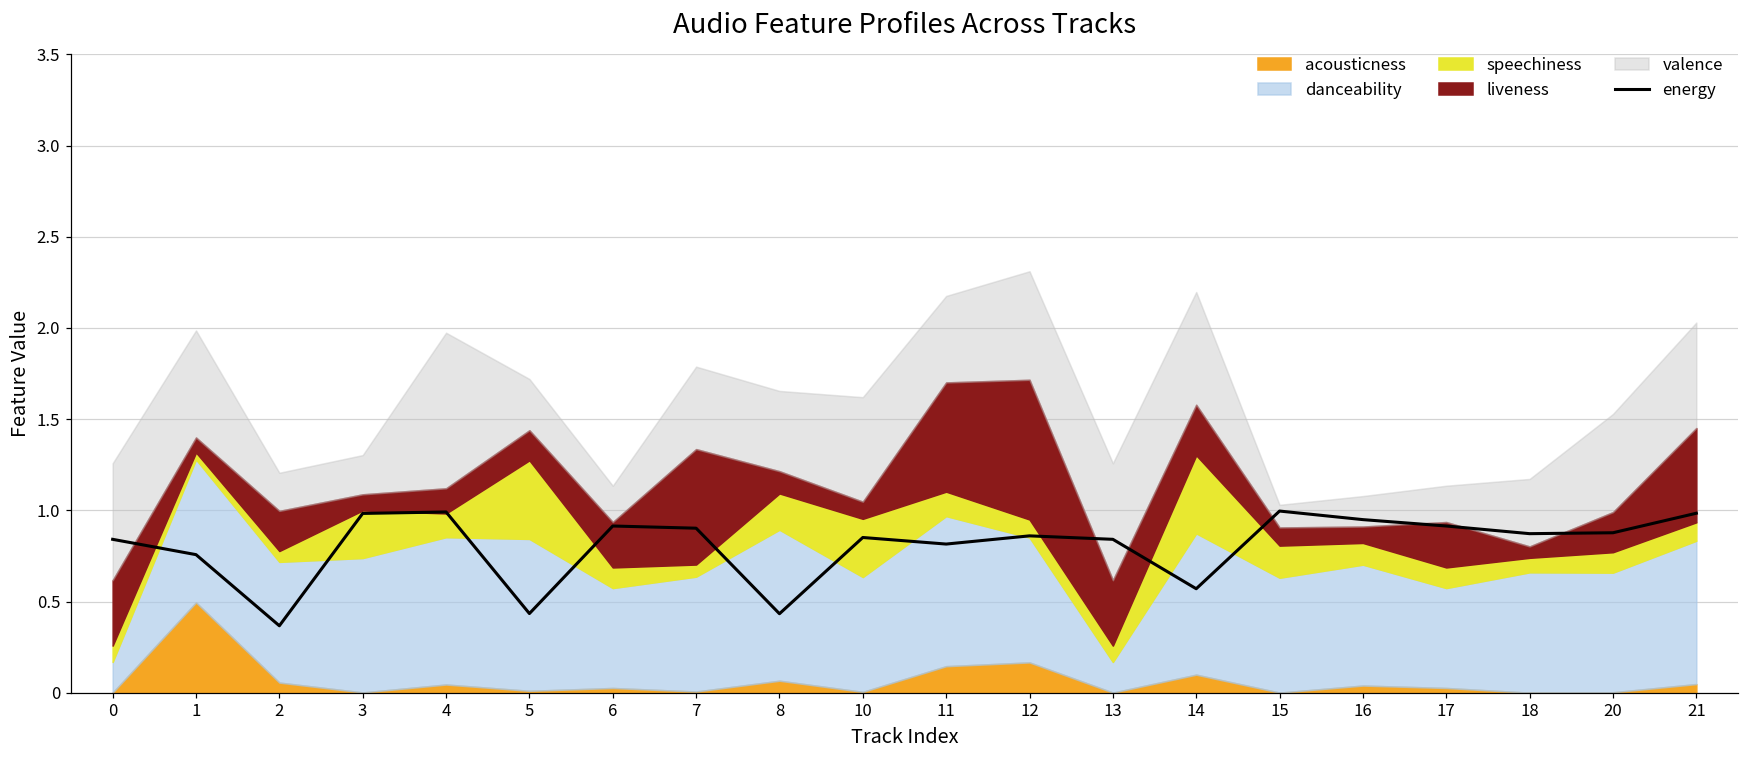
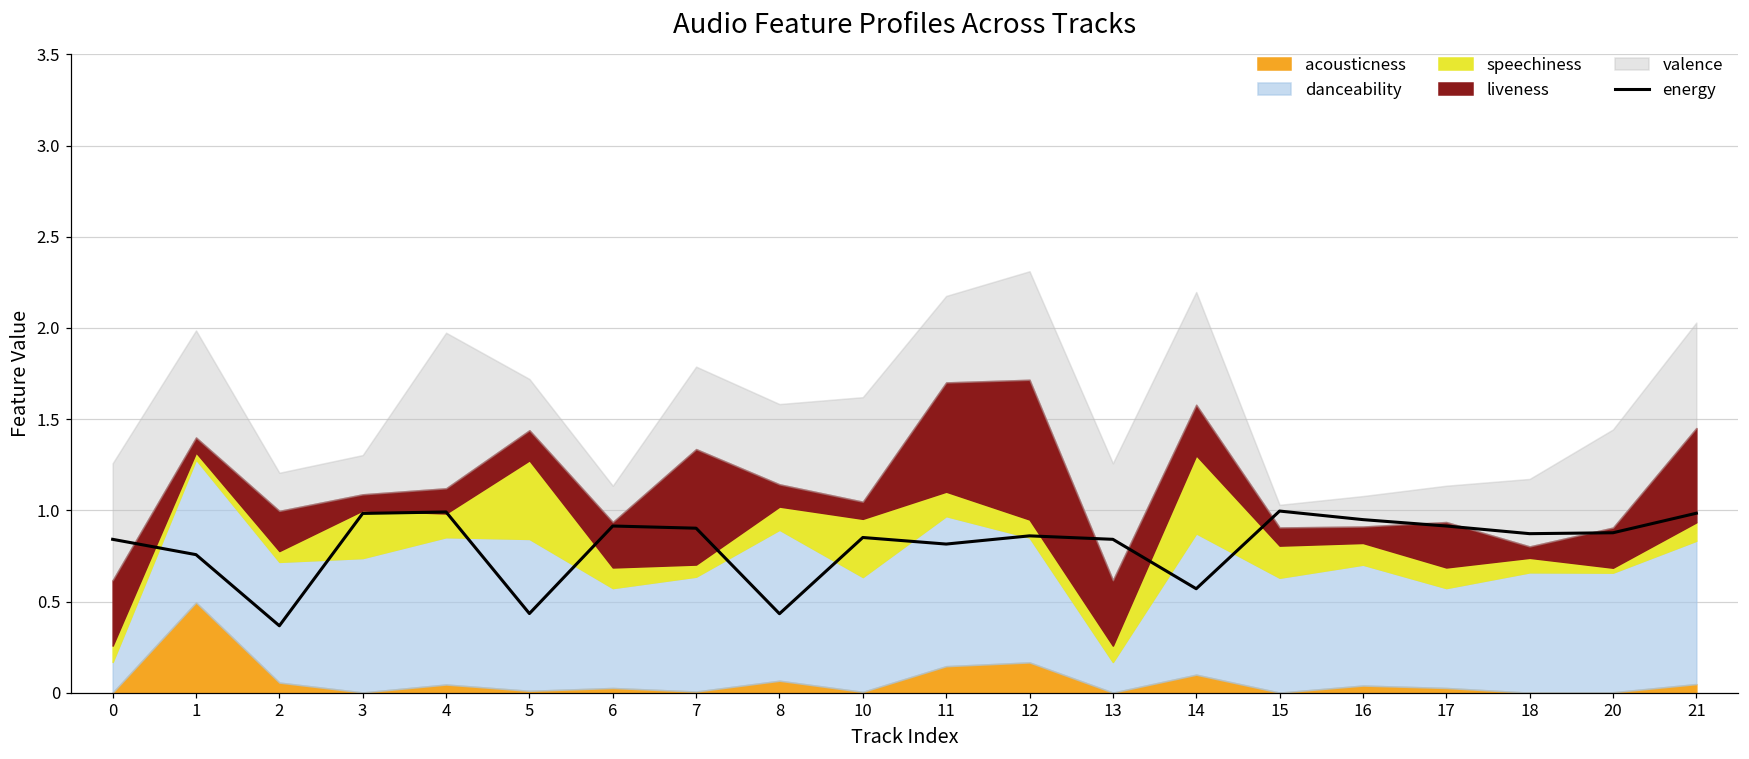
speechiness, 8: 0.20 -> 0.13
speechiness, 20: 0.11 -> 0.03
